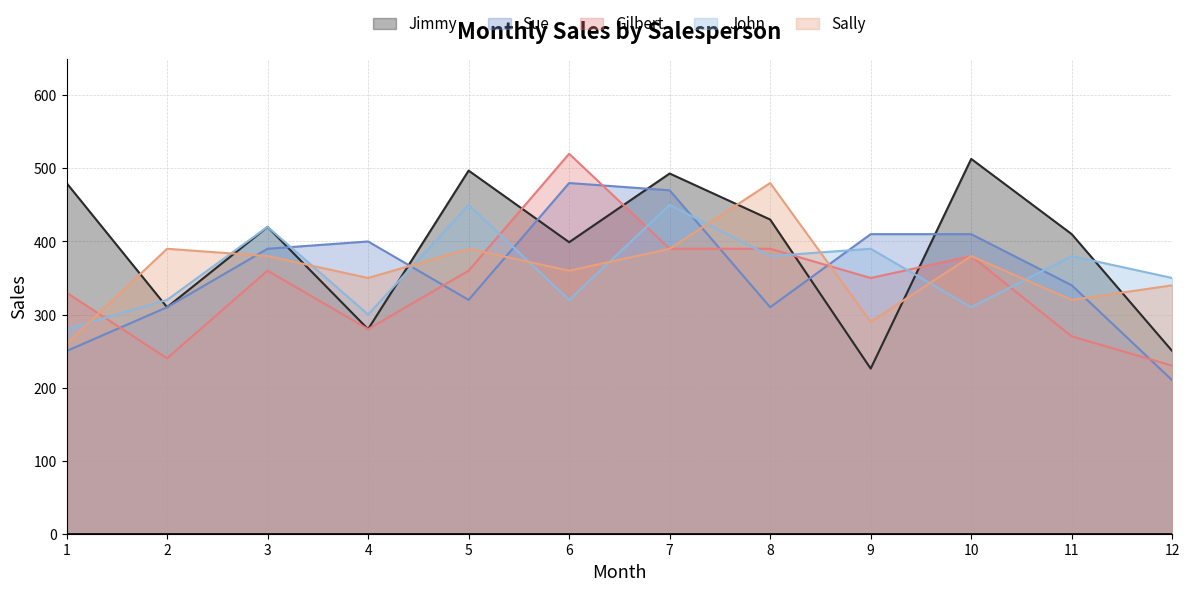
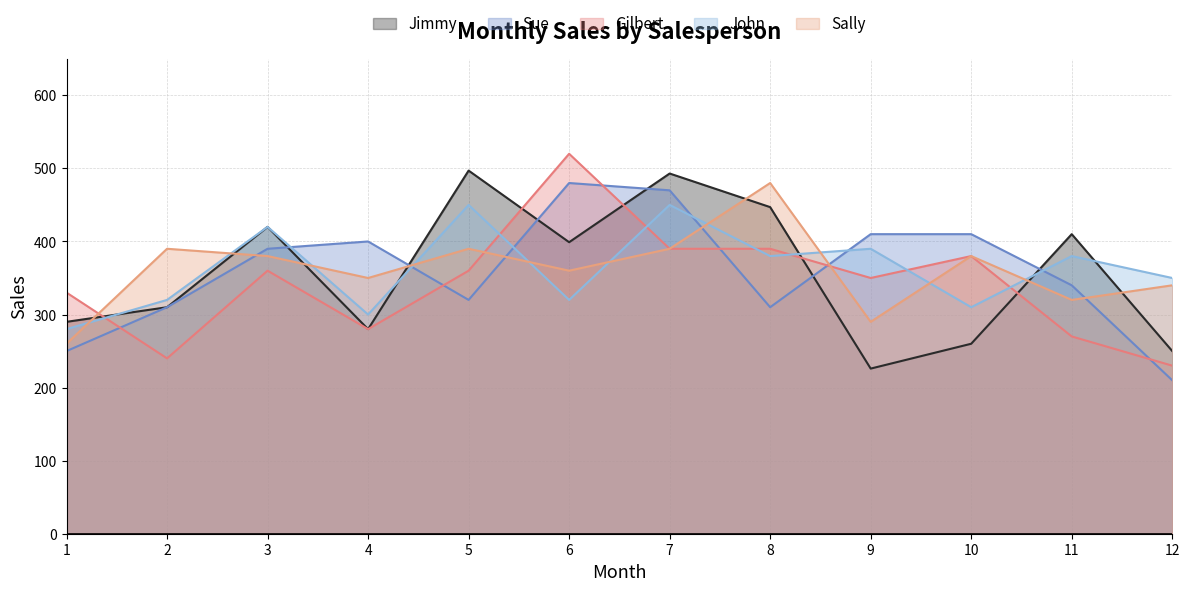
Jimmy, 1: 480 -> 290
Jimmy, 8: 430 -> 450
Jimmy, 10: 510 -> 260
